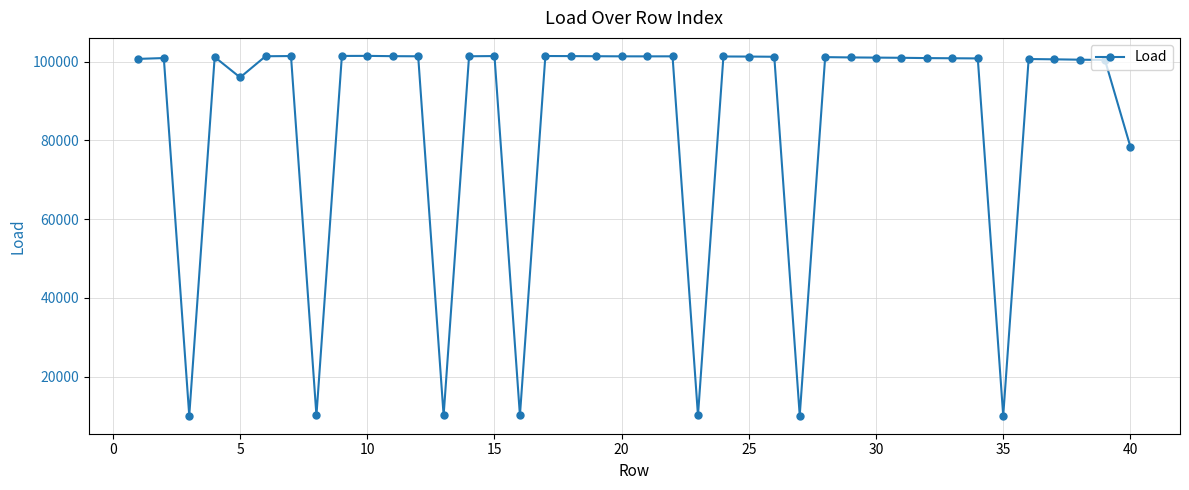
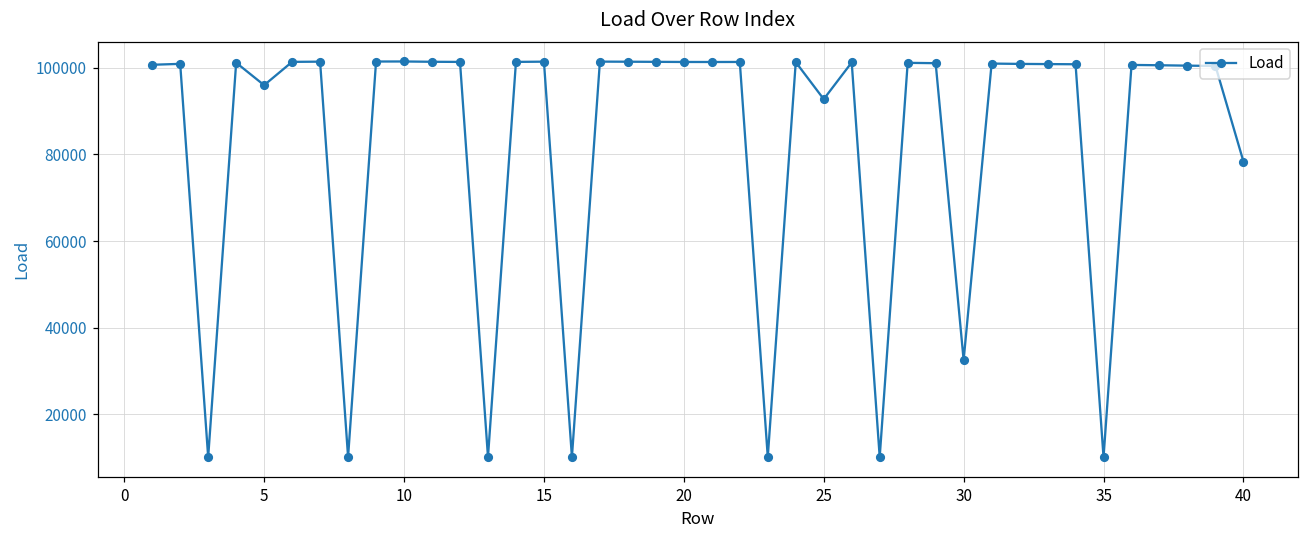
25: 101000 -> 93000
30: 101000 -> 33000
